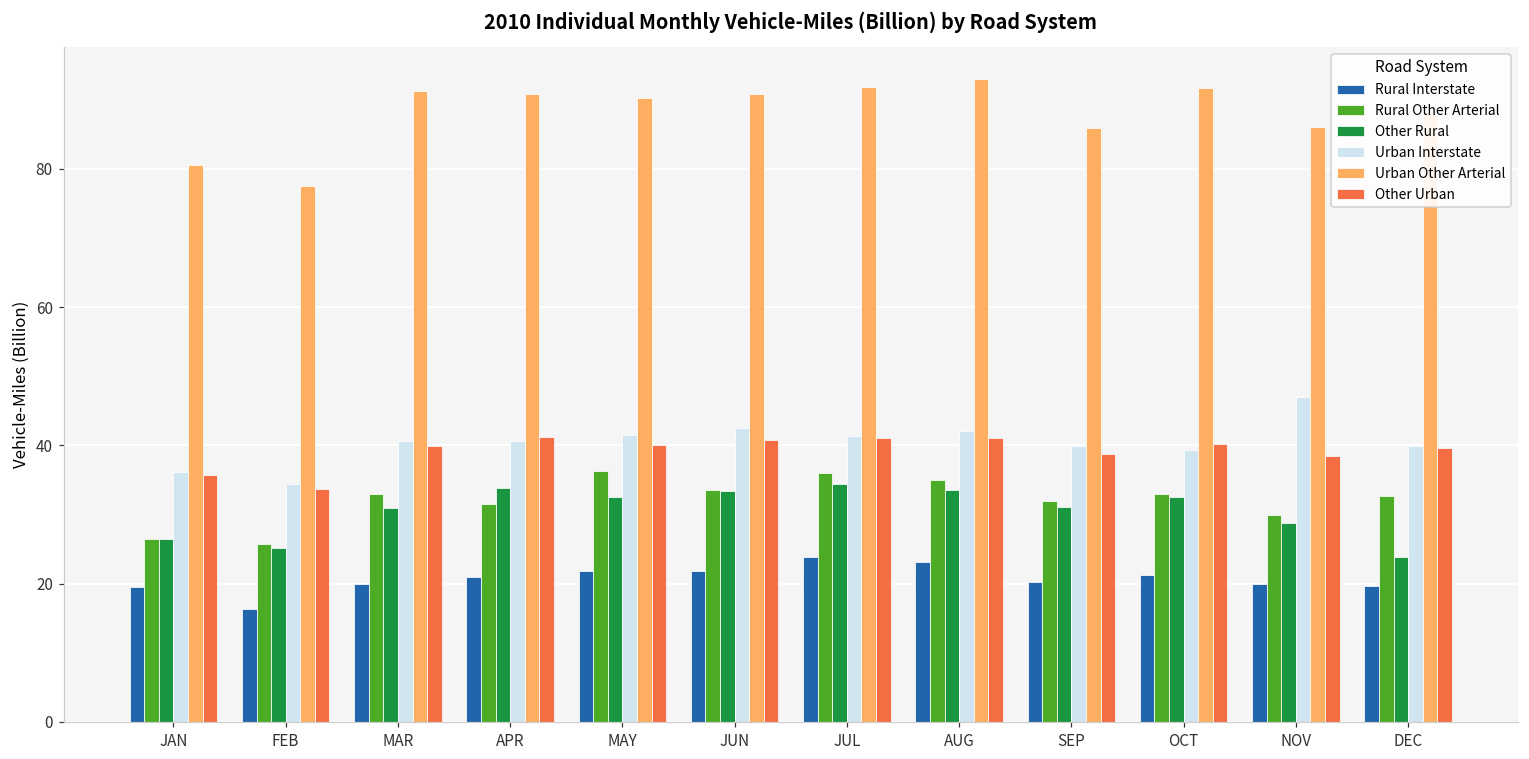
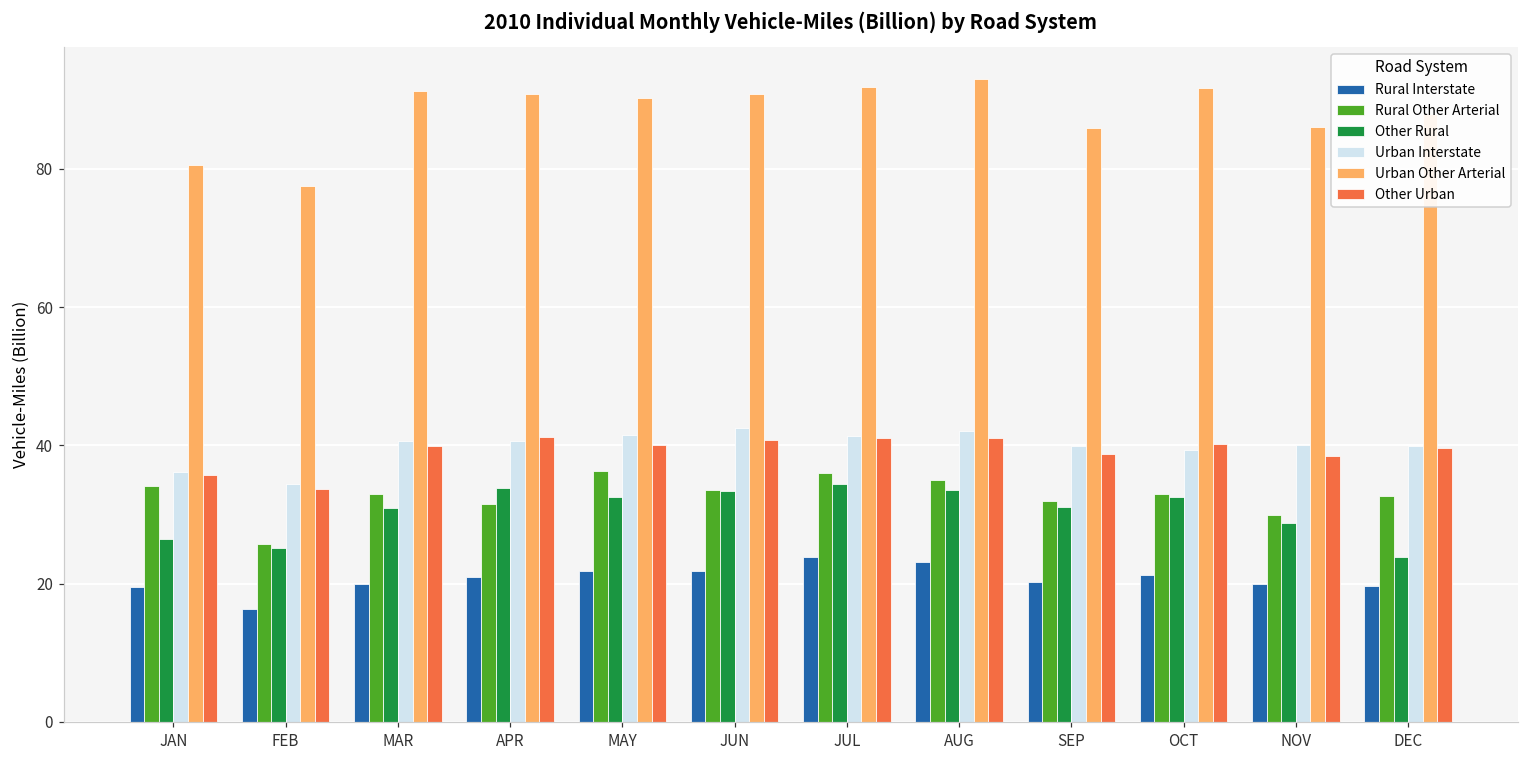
Rural Other Arterial, JAN: 27 -> 34
Urban Interstate, NOV: 47 -> 40
